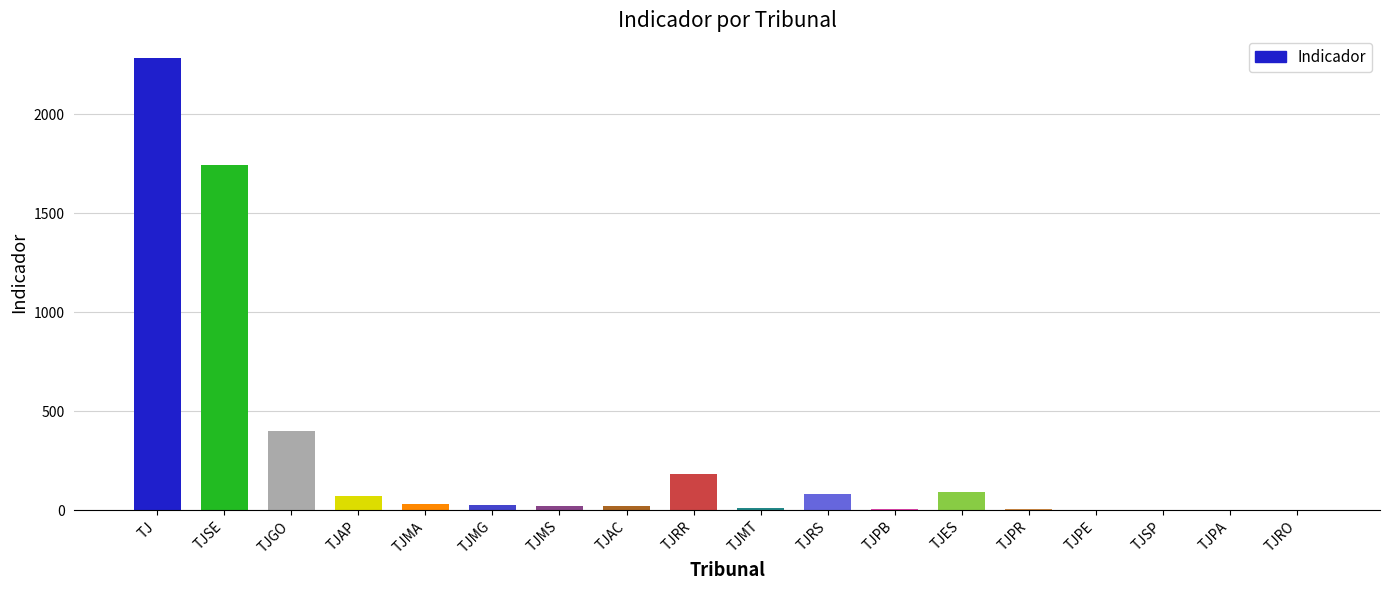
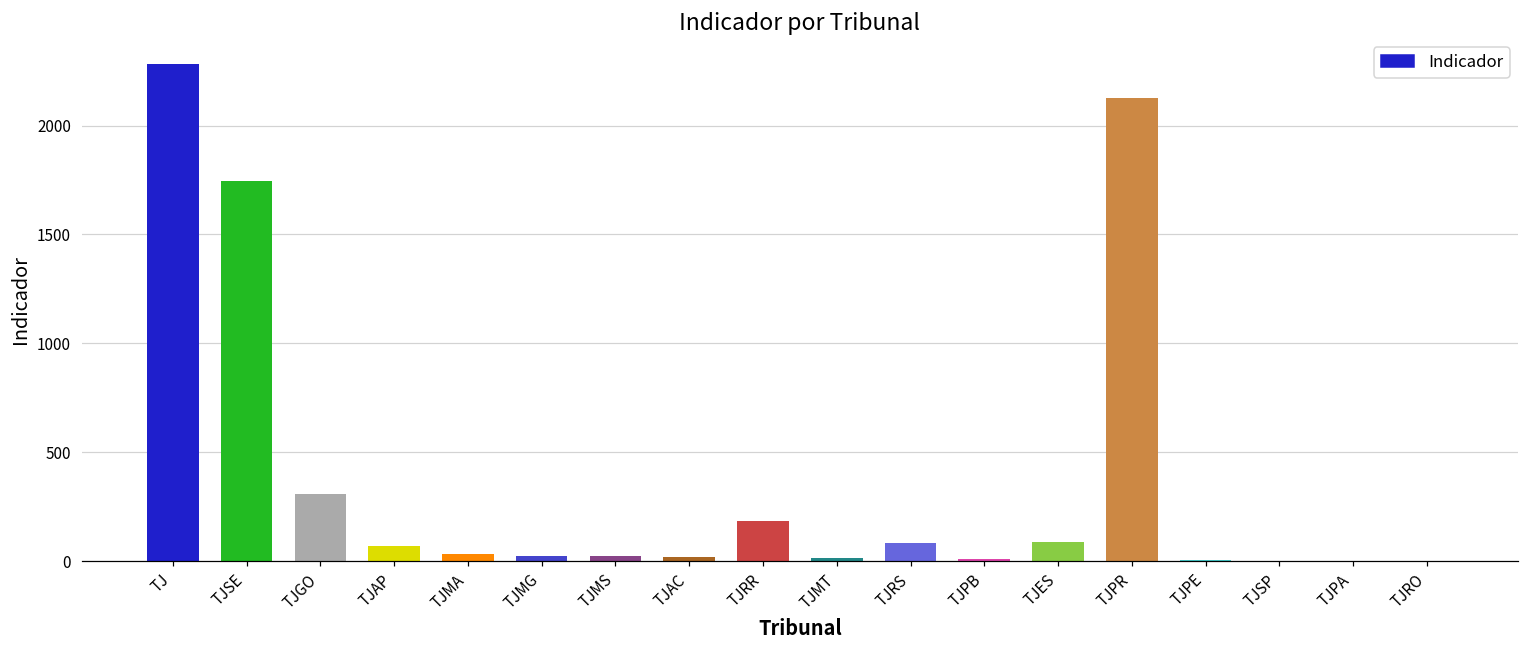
TJGO: 400 -> 310
TJPR: 0 -> 2130
